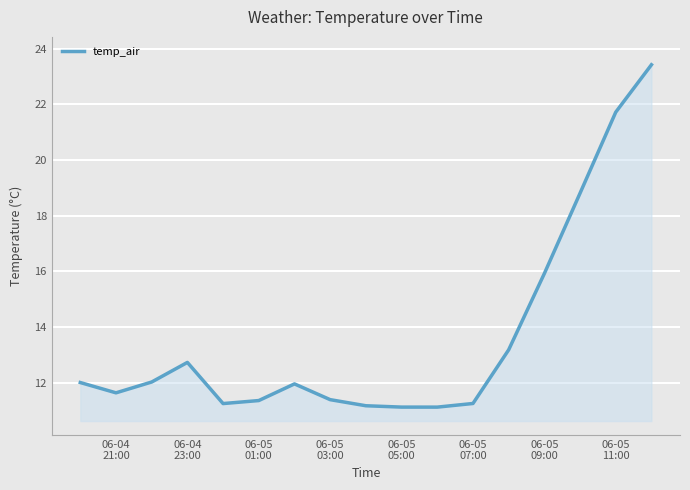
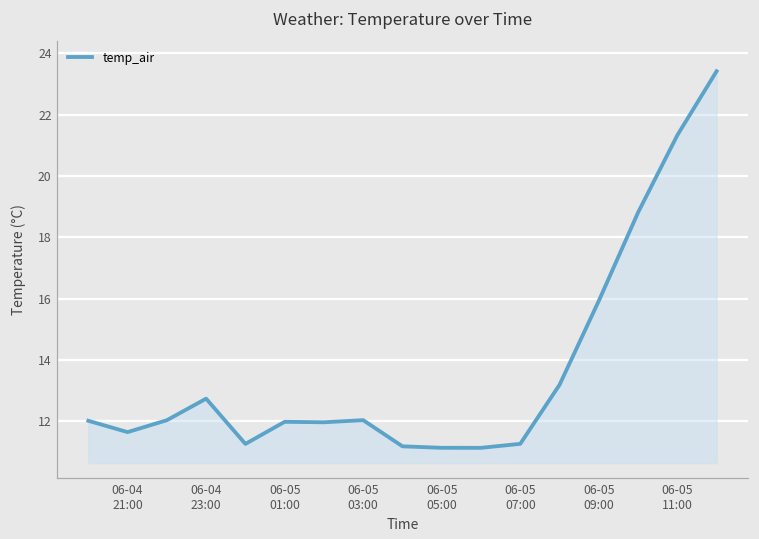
06-05 01:00: 11.4 -> 12.0
06-05 03:00: 11.4 -> 12.0
06-05 11:00: 21.7 -> 21.3
